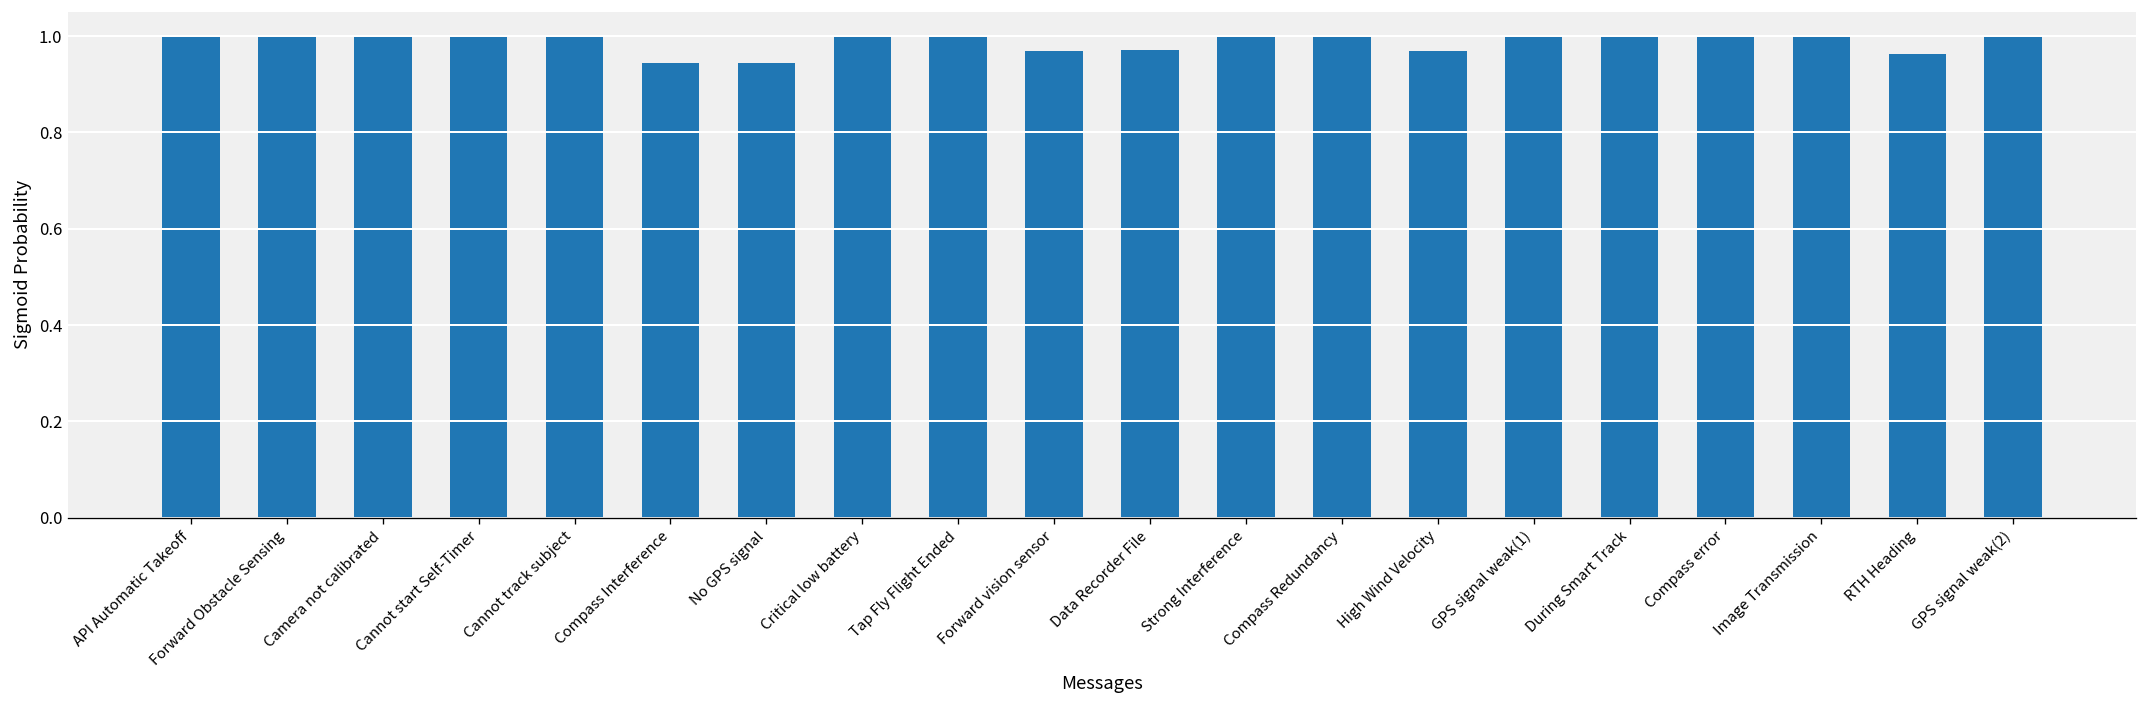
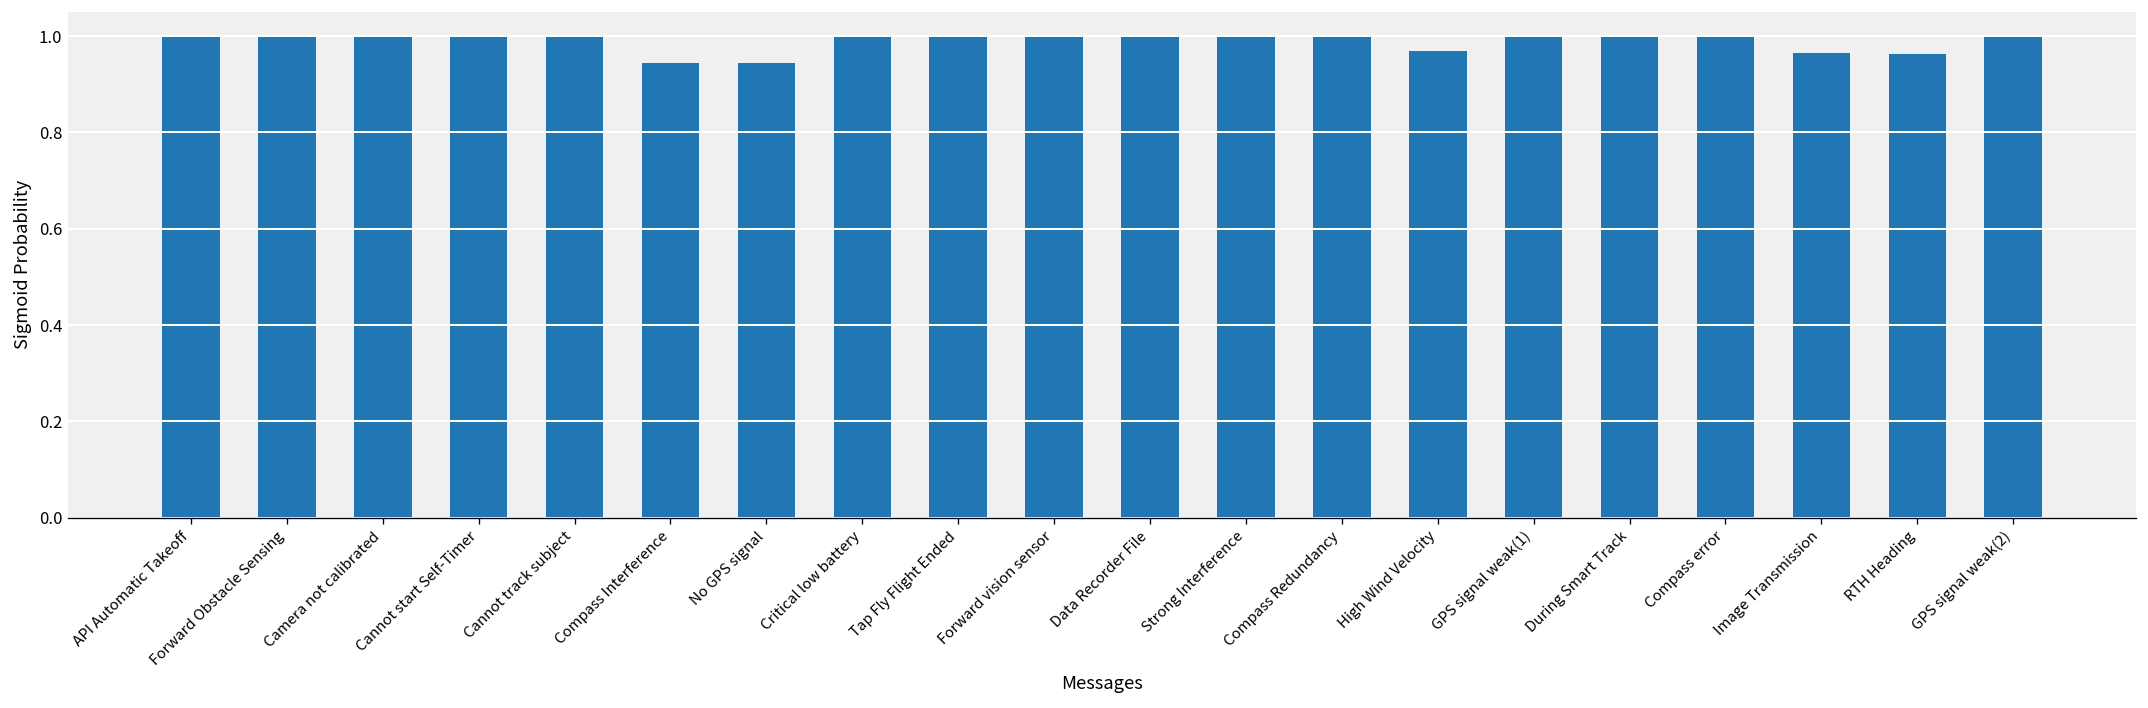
Forward vision sensor: 0.97 -> 1.00
Data Recorder File: 0.97 -> 1.00
Image Transmission: 1.00 -> 0.96
